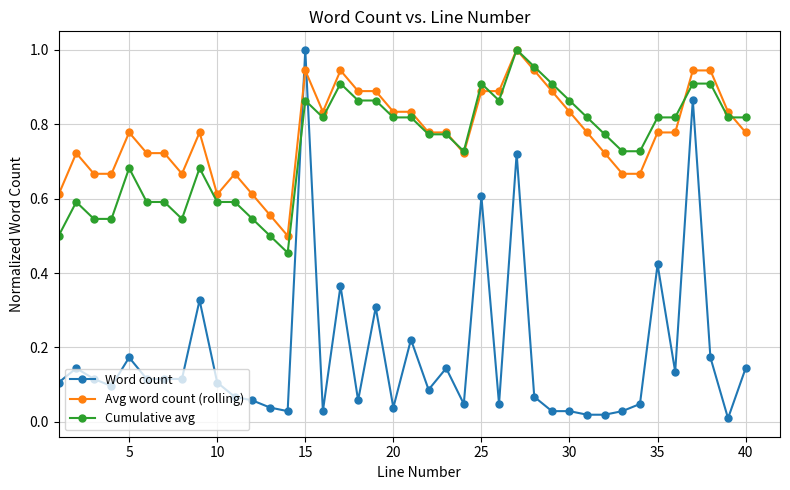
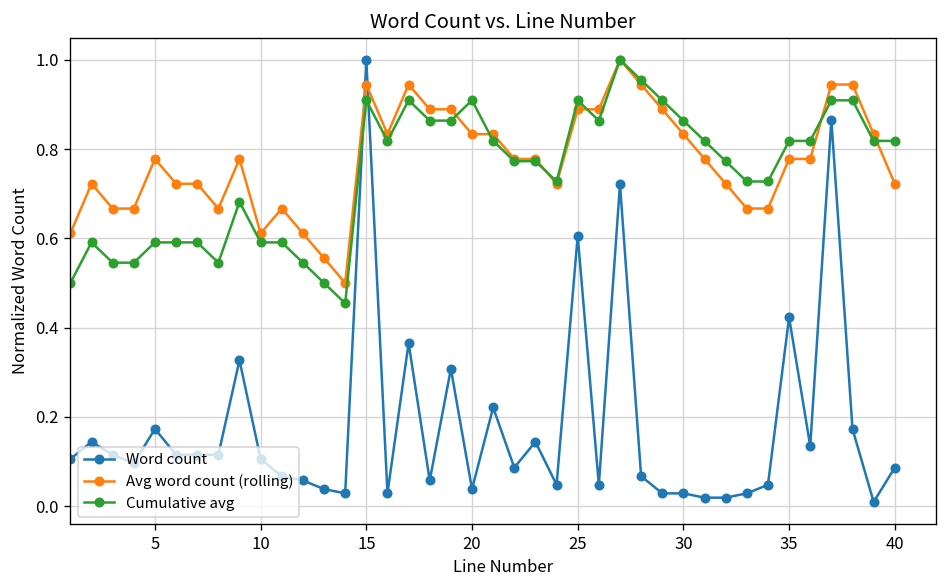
Cumulative avg, 5: 0.68 -> 0.59
Cumulative avg, 15: 0.86 -> 0.91
Cumulative avg, 20: 0.82 -> 0.91
Word count, 40: 0.14 -> 0.09
Avg word count (rolling), 40: 0.78 -> 0.72
